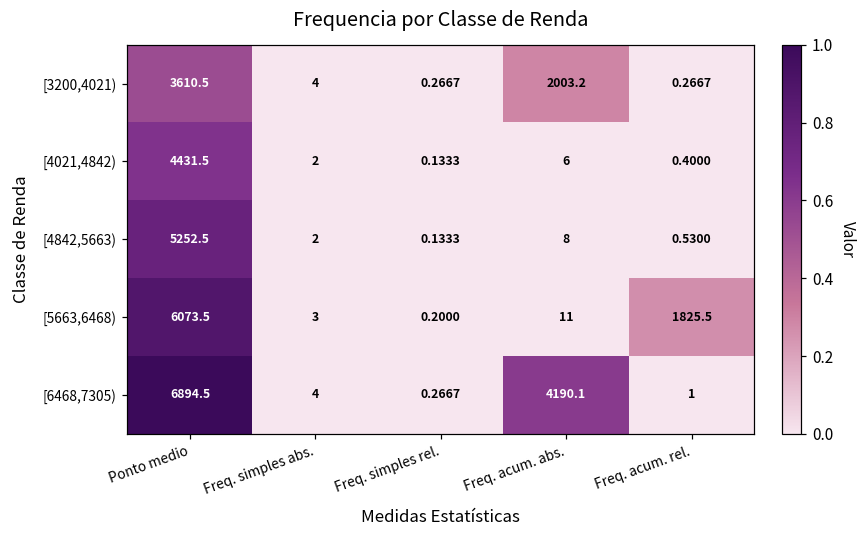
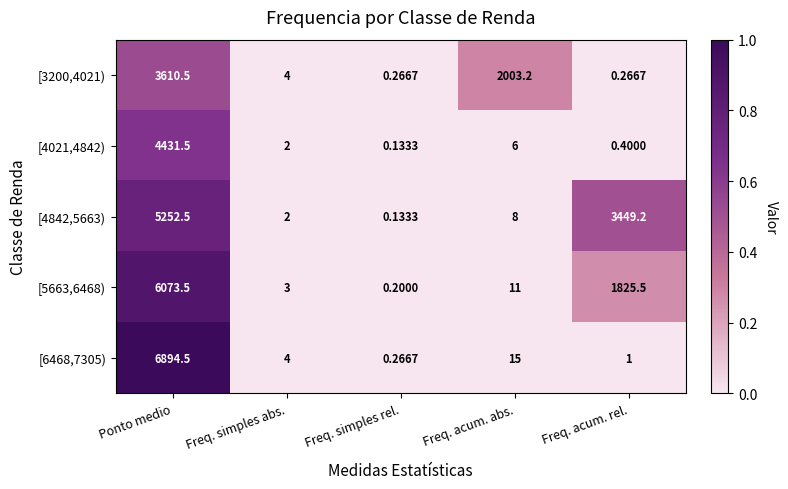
[4842,5663), Freq. acum. rel.: 0.5300 -> 3449.2
[6468,7305), Freq. acum. abs.: 4190.1 -> 15
